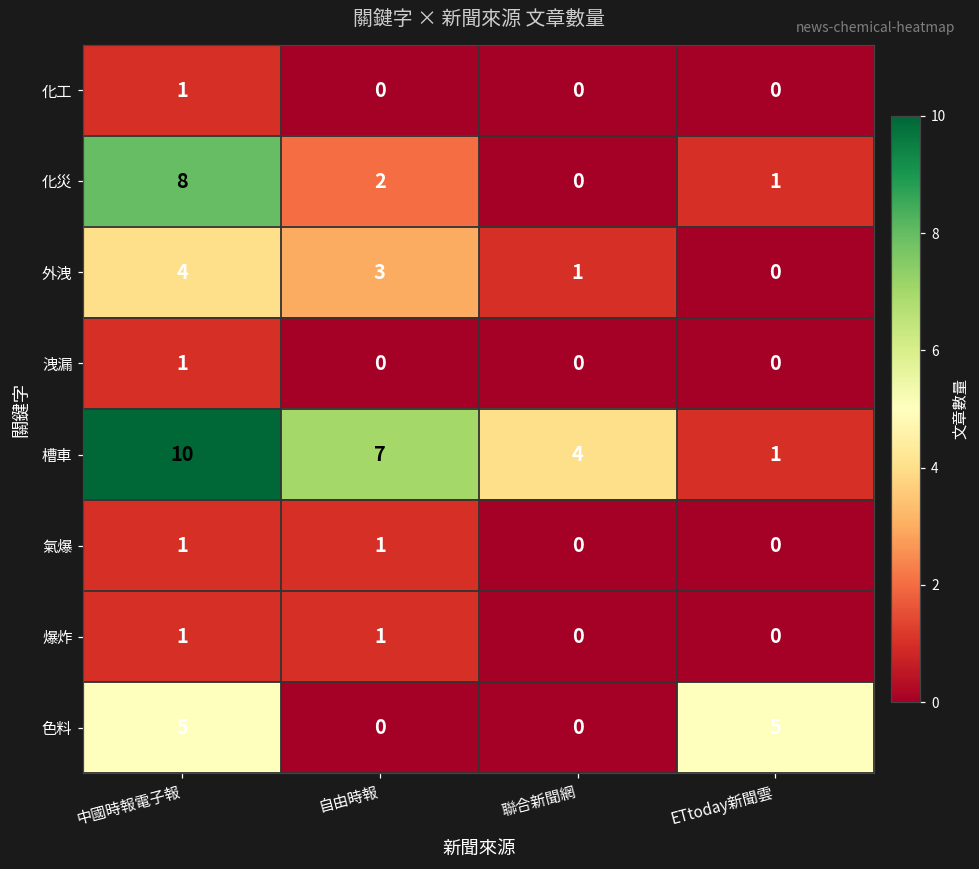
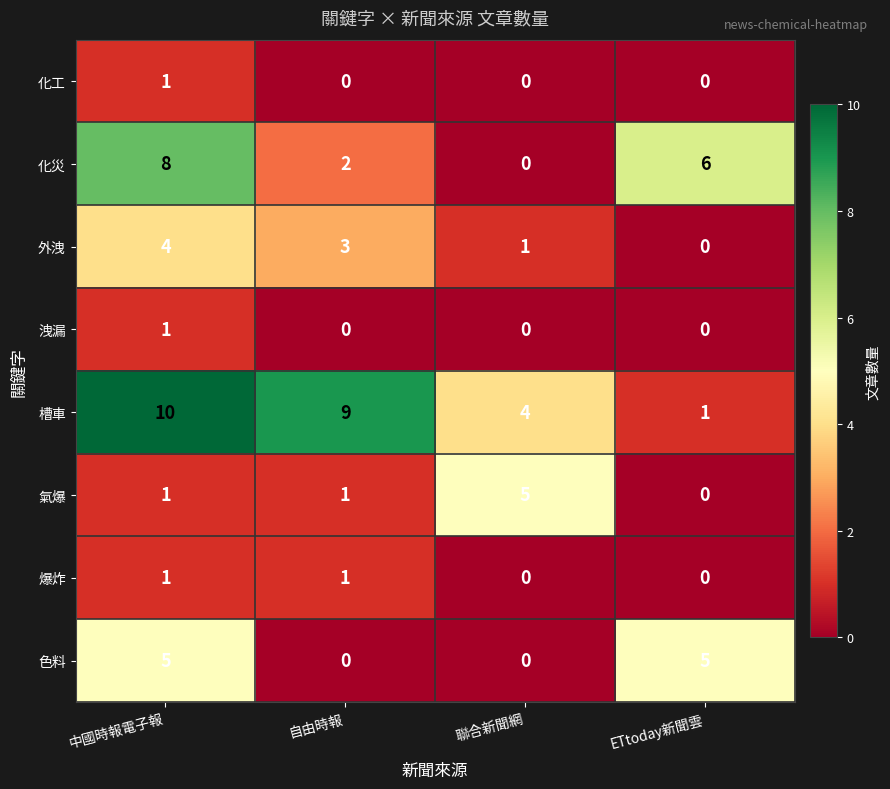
化災, ETtoday新聞雲: 1 -> 6
槽車, 自由時報: 7 -> 9
氣爆, 聯合新聞網: 0 -> 5
